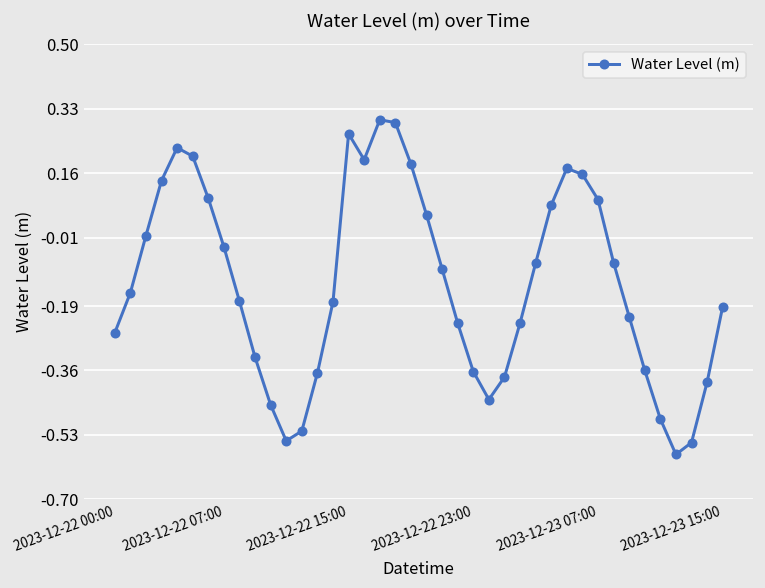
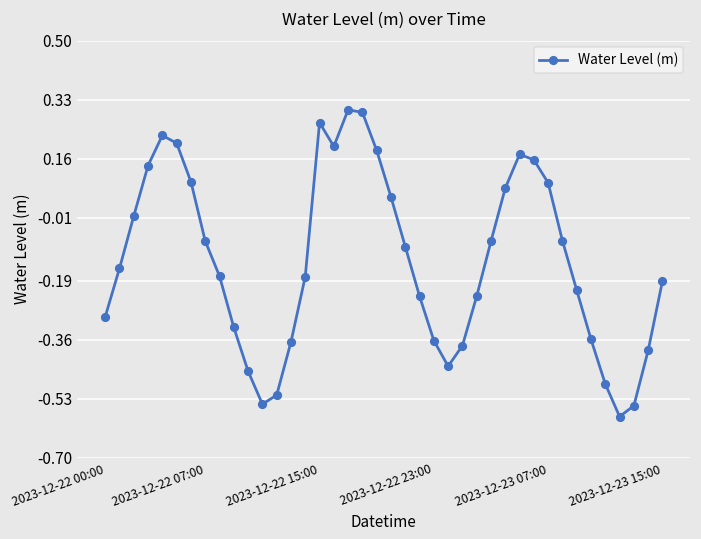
2023-12-22 00:00: -0.26 -> -0.29
2023-12-22 07:00: -0.03 -> -0.08
